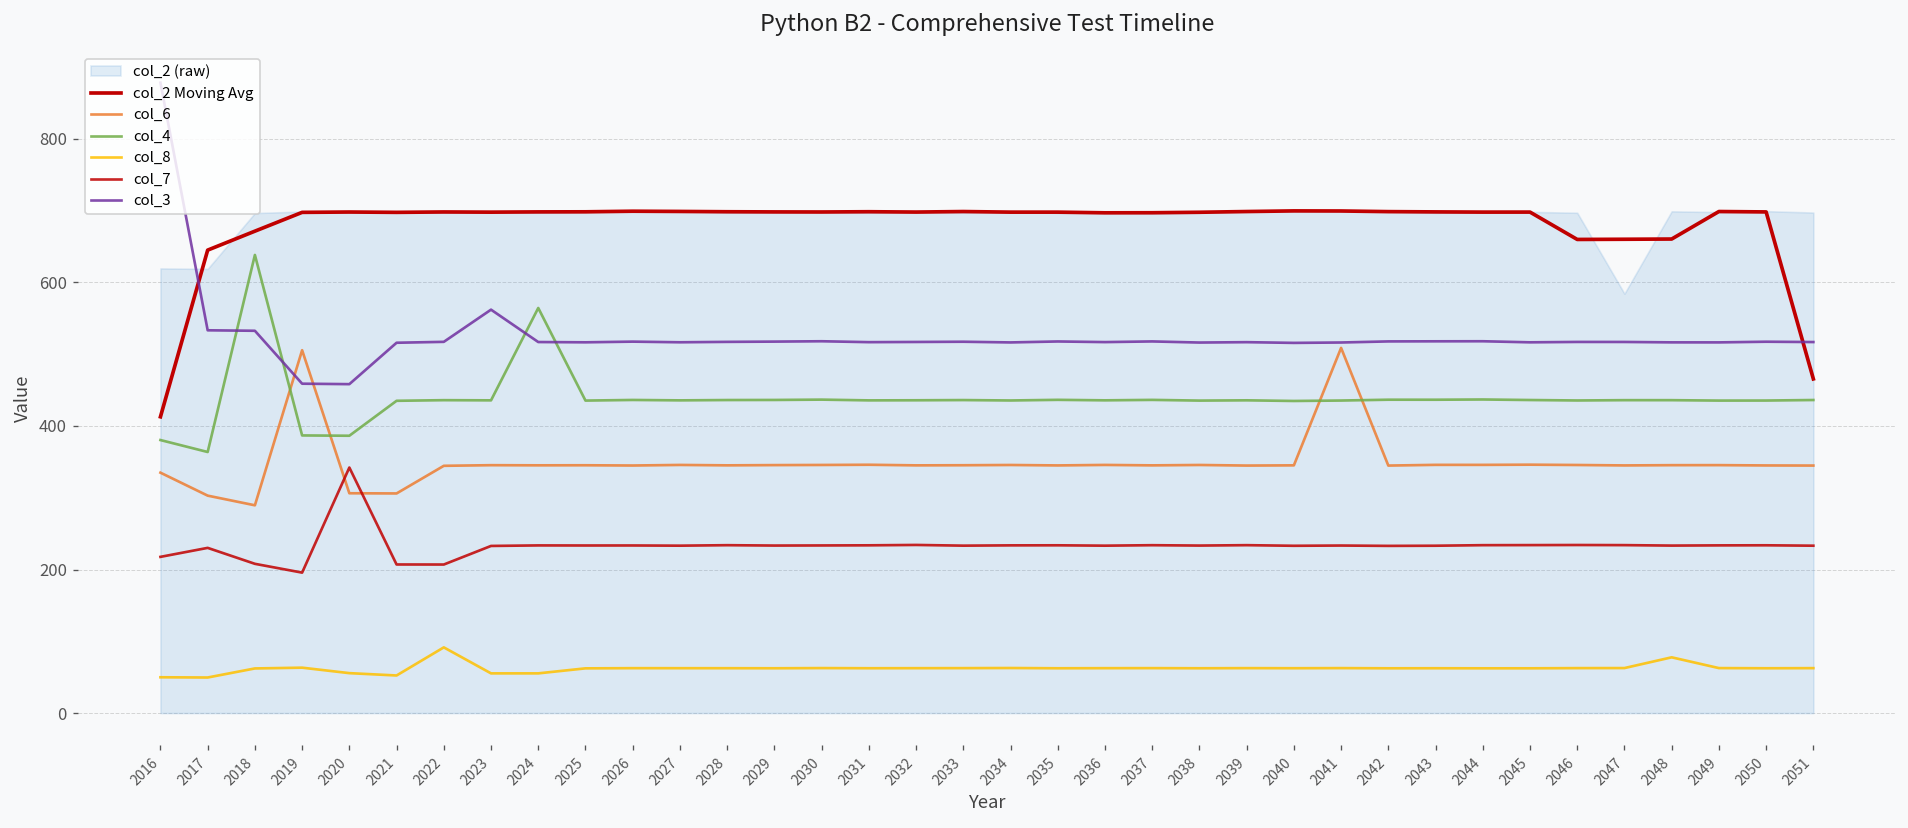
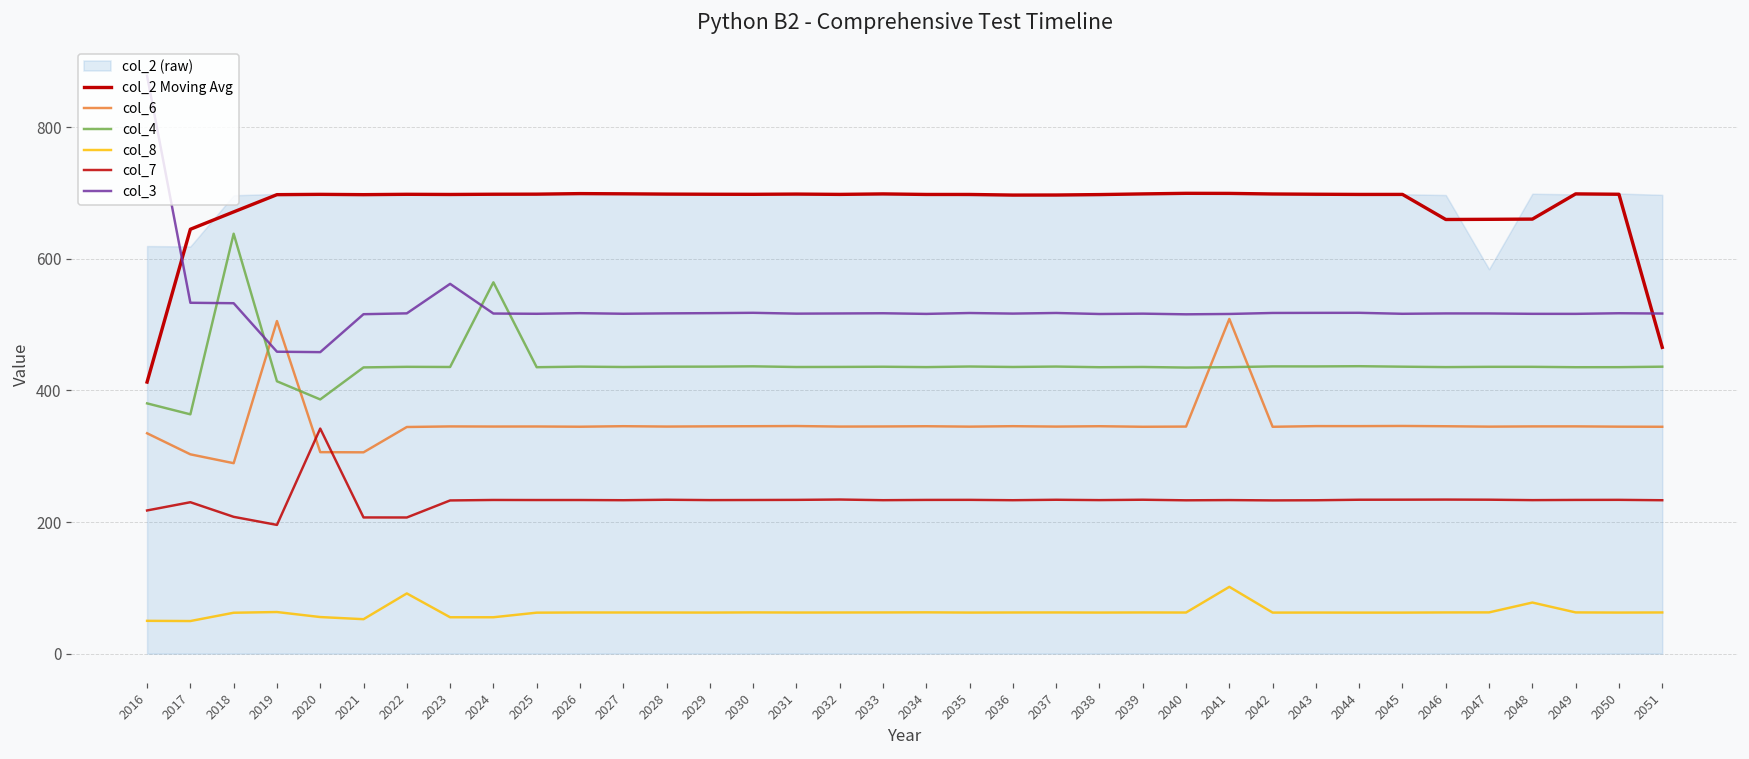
col_4, 2019: 390 -> 410
col_8, 2041: 60 -> 100
